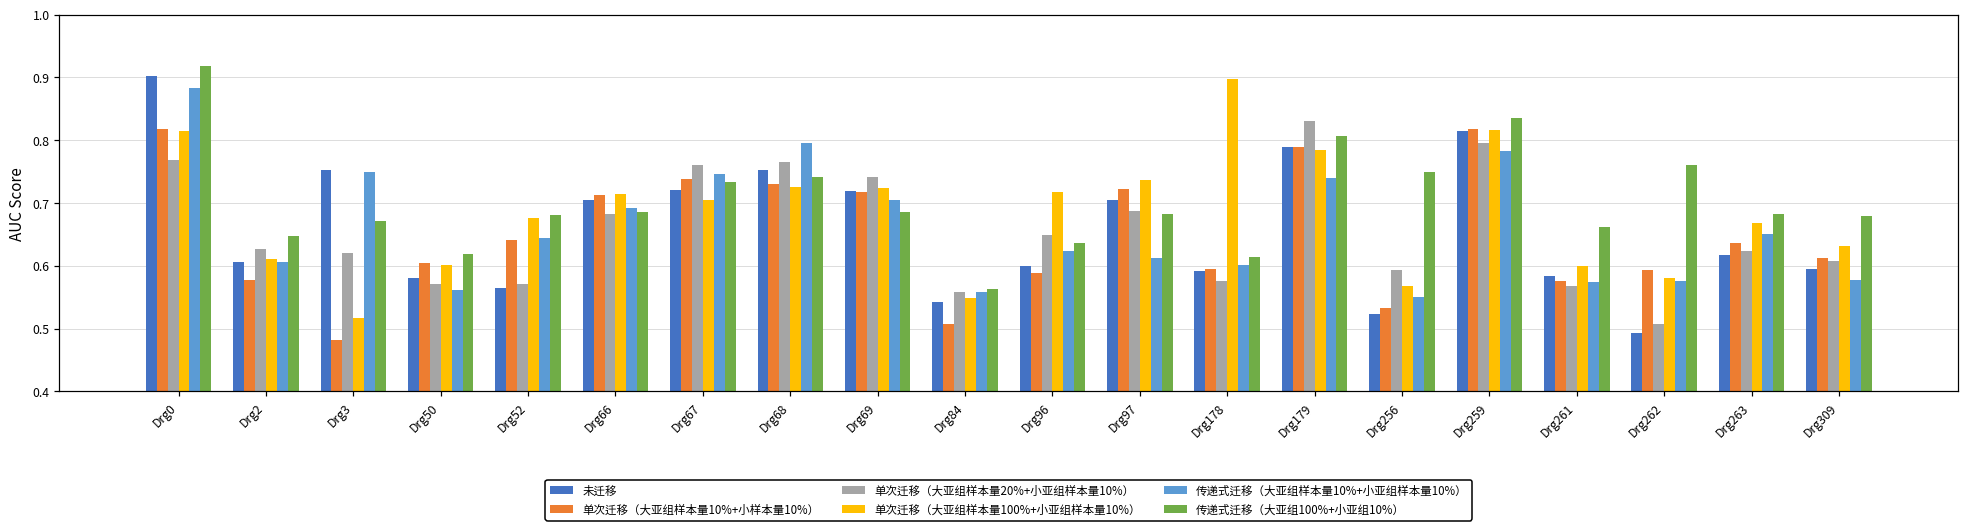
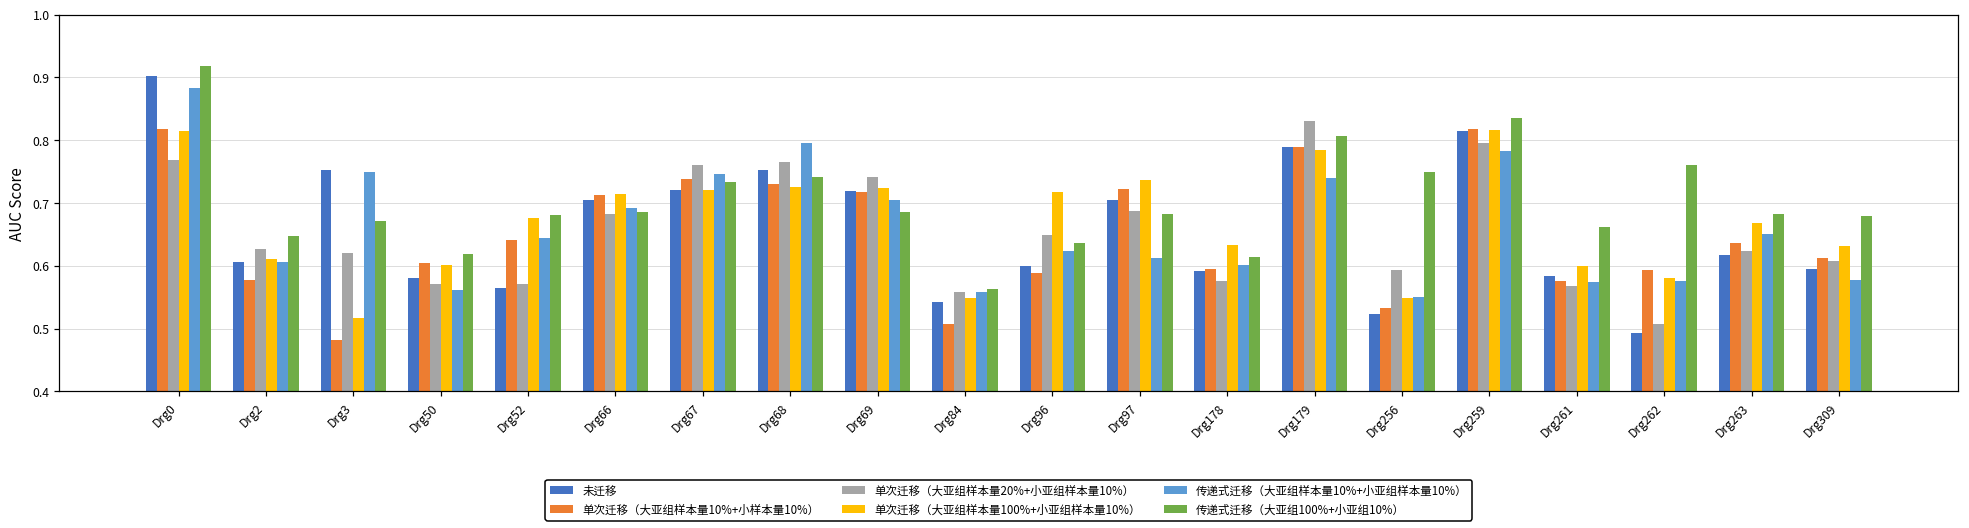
单次迁移（大亚组样本量100%+小亚组样本量10%）, Drg67: 0.71 -> 0.72
单次迁移（大亚组样本量100%+小亚组样本量10%）, Drg178: 0.90 -> 0.63
单次迁移（大亚组样本量100%+小亚组样本量10%）, Drg256: 0.57 -> 0.55
